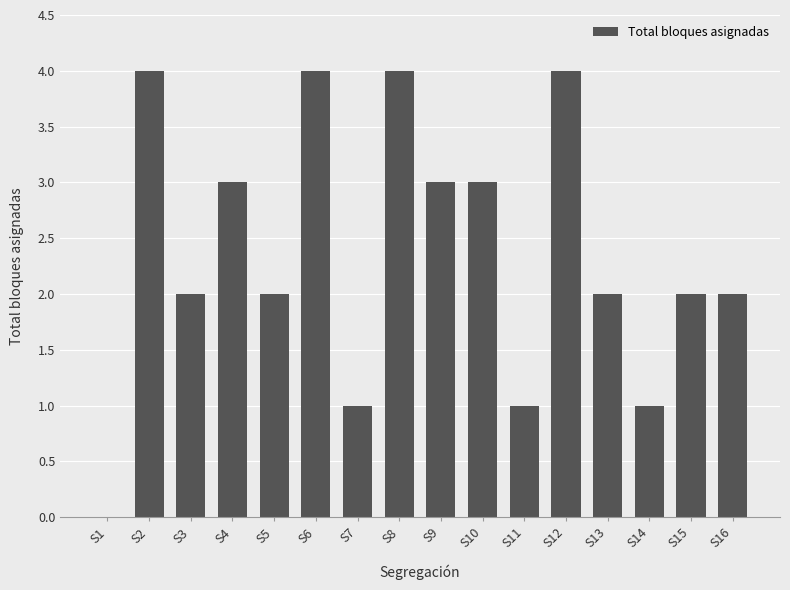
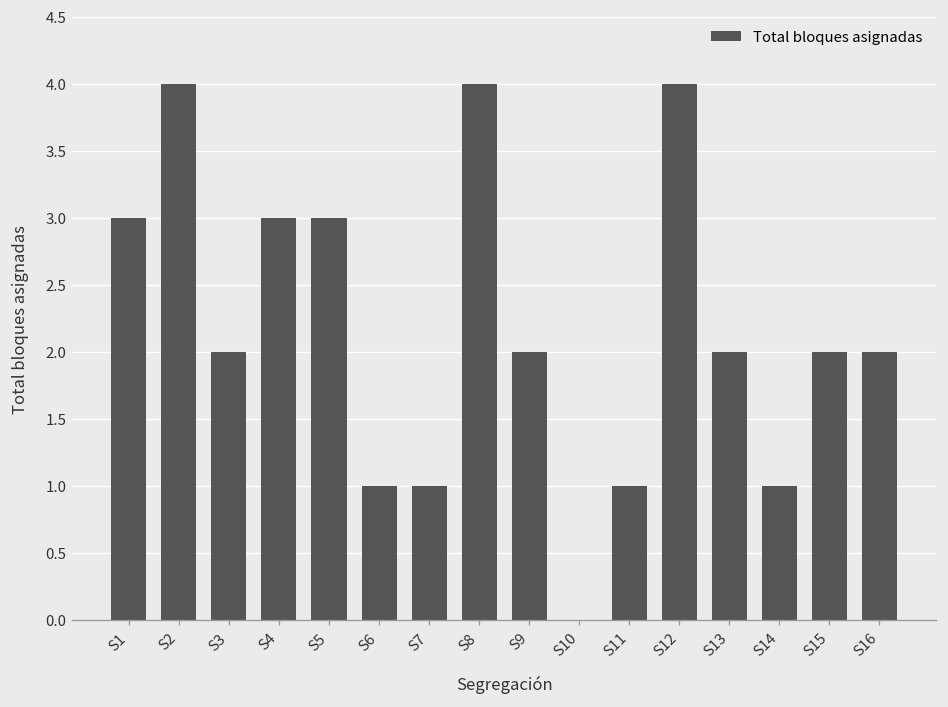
S1: 0 -> 3
S5: 2 -> 3
S6: 4 -> 1
S9: 3 -> 2
S10: 3 -> 0
